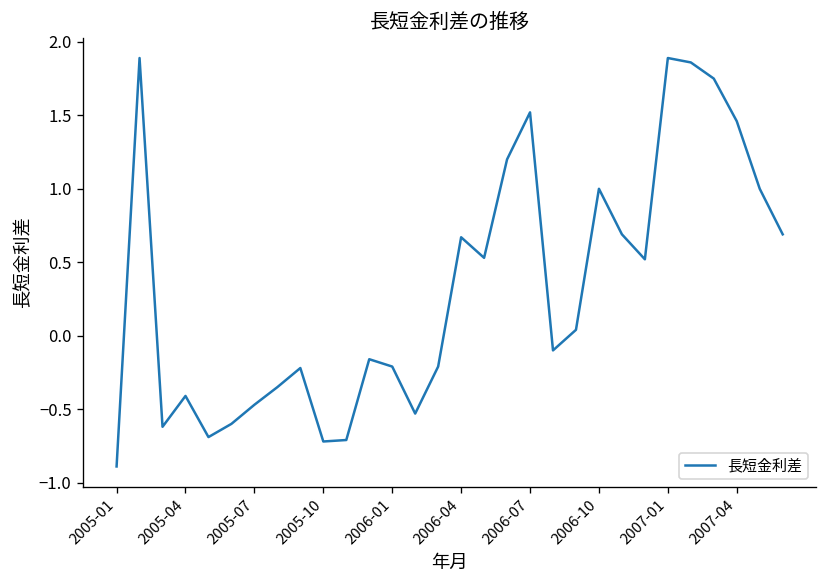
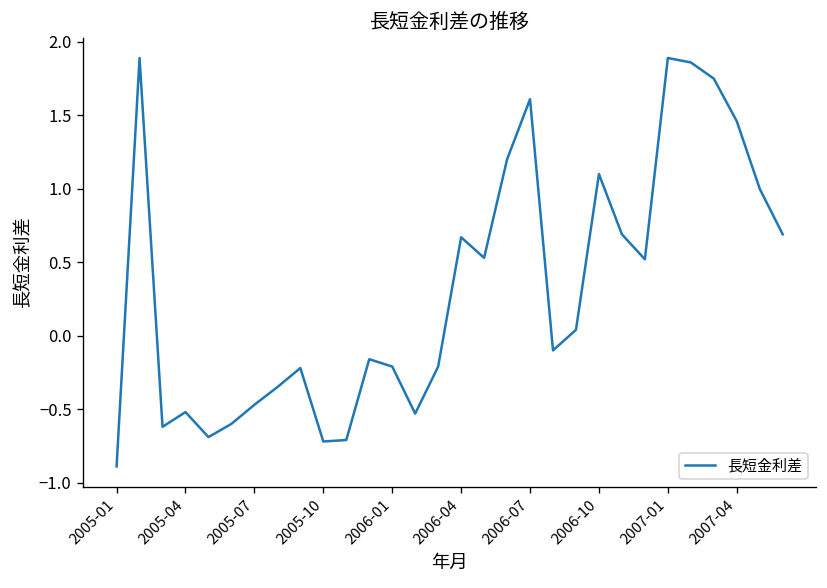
2005-04: -0.41 -> -0.52
2006-07: 1.52 -> 1.61
2006-10: 1.0 -> 1.1
